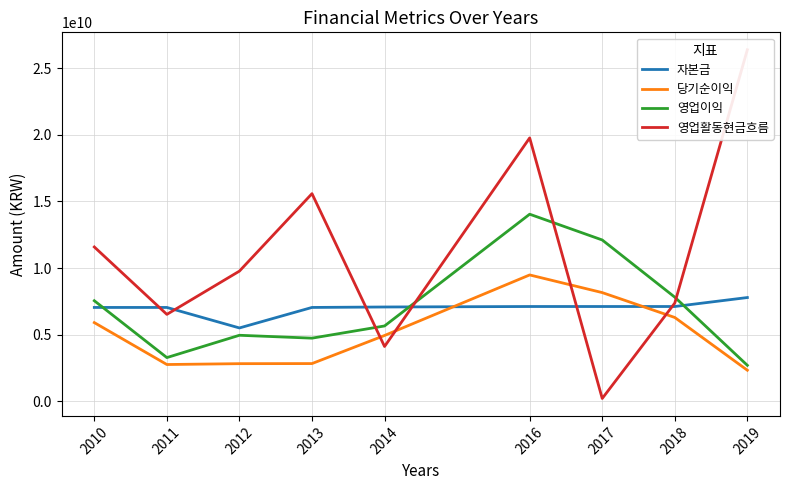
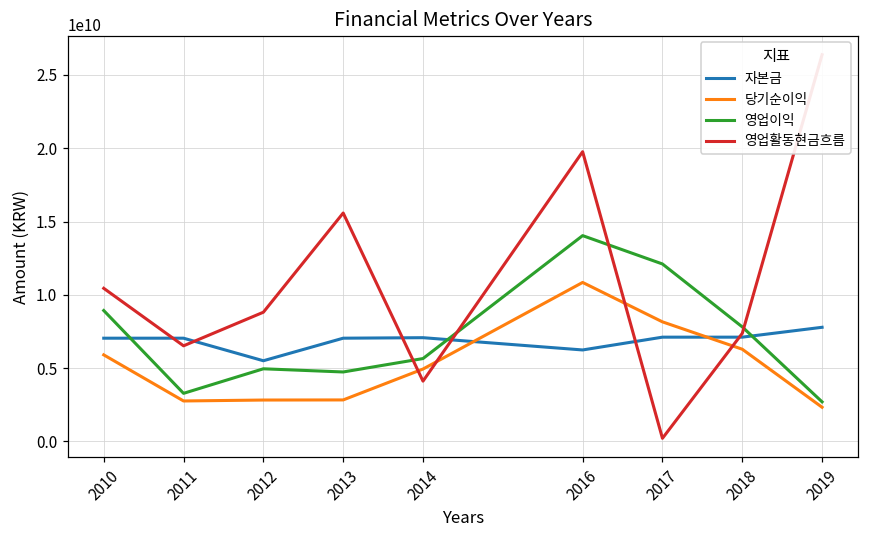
영업이익, 2010: 7500000000 -> 8900000000
영업활동현금흐름, 2010: 11600000000 -> 10400000000
영업활동현금흐름, 2012: 9800000000 -> 8800000000
자본금, 2016: 7100000000 -> 6200000000
당기순이익, 2016: 9500000000 -> 10800000000
